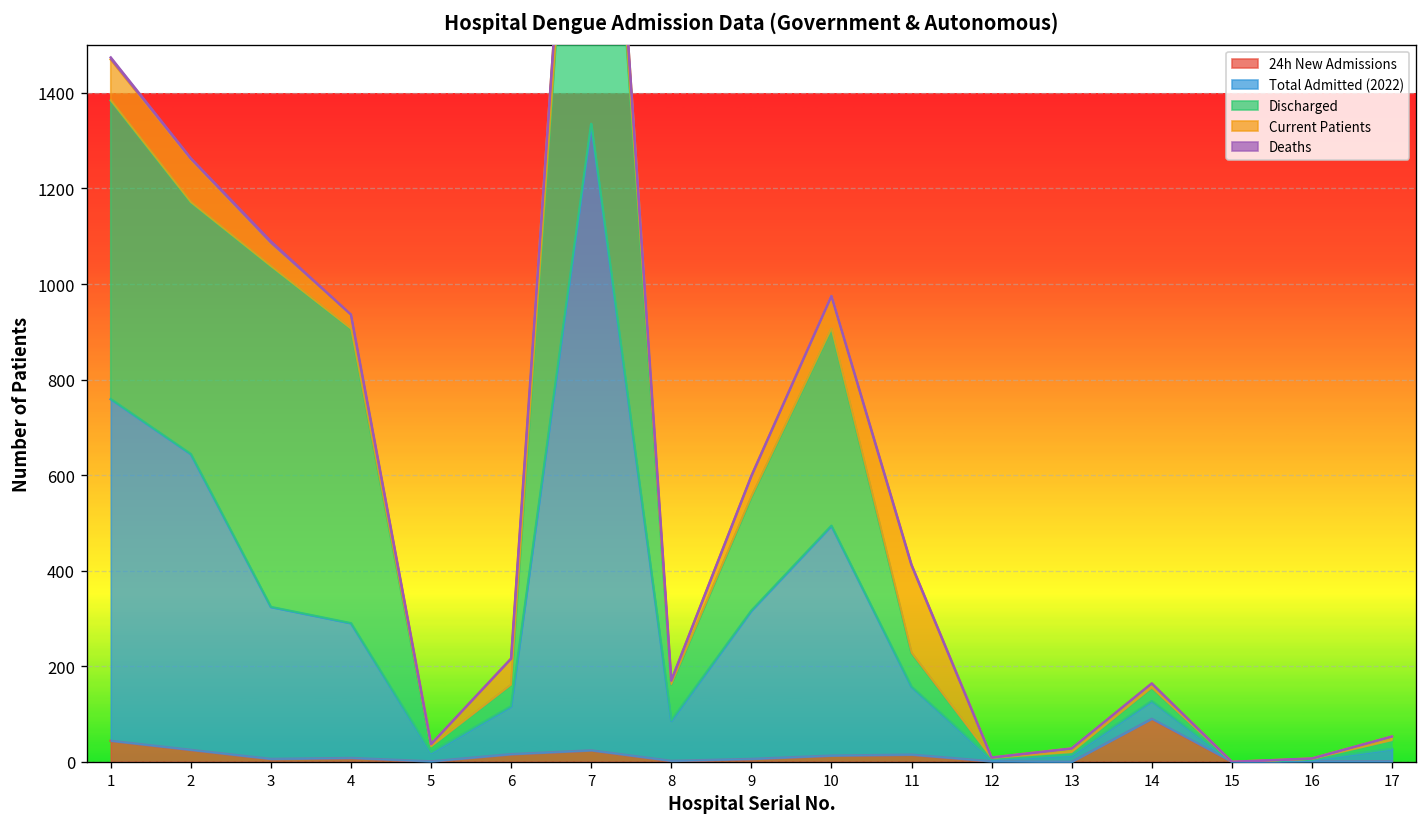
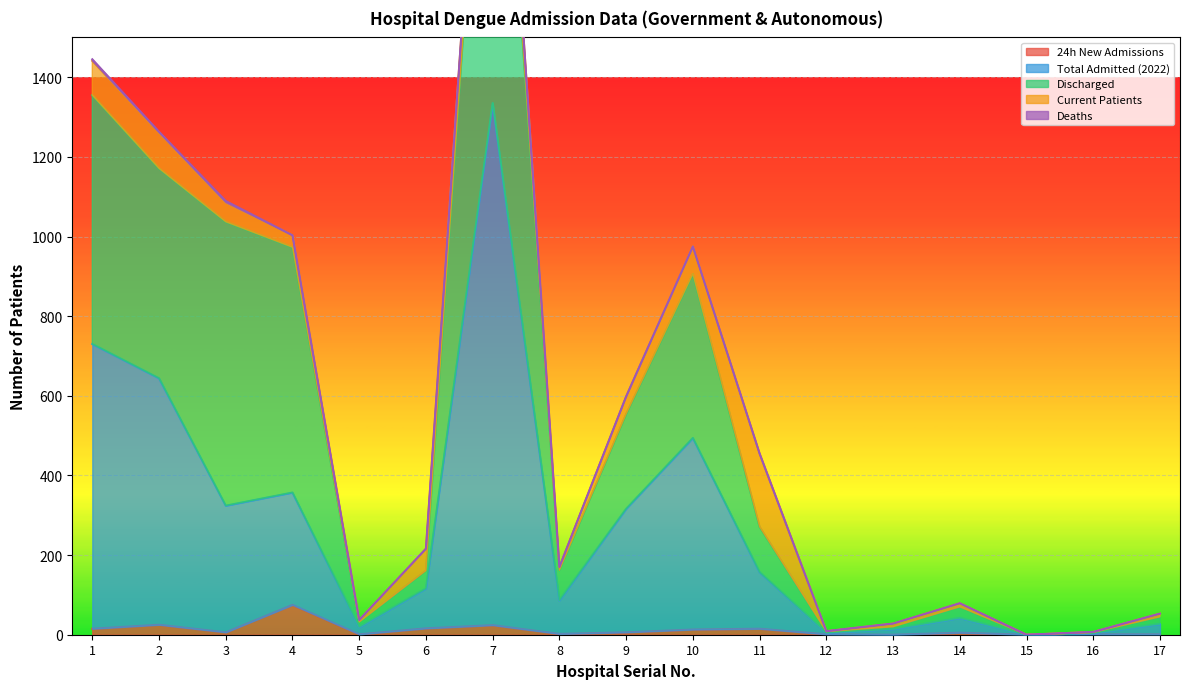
24h New Admissions, 1: 40 -> 20
24h New Admissions, 4: 10 -> 80
Discharged, 11: 70 -> 110
24h New Admissions, 14: 90 -> 10
